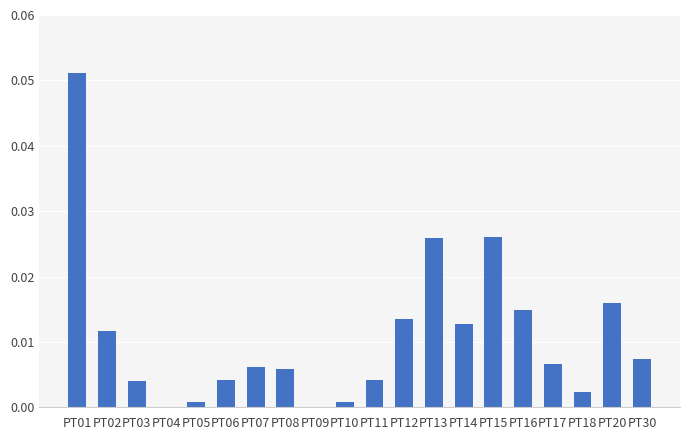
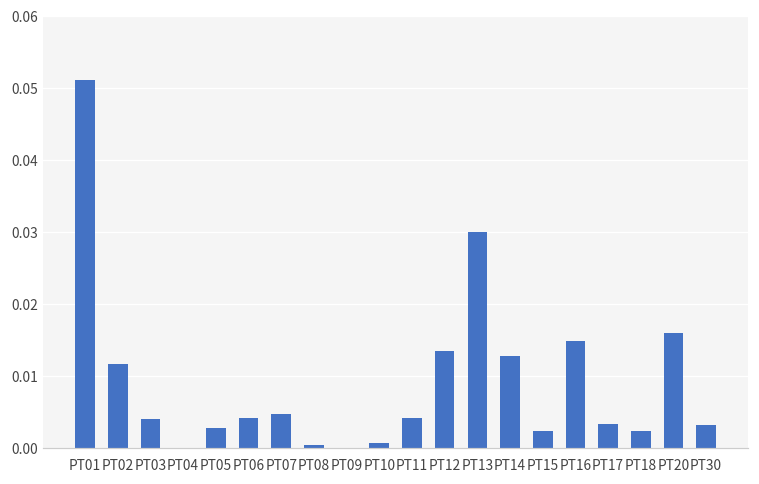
PT05: 0.001 -> 0.003
PT07: 0.006 -> 0.005
PT08: 0.006 -> 0.000
PT13: 0.026 -> 0.030
PT15: 0.026 -> 0.002
PT17: 0.007 -> 0.003
PT30: 0.007 -> 0.003
